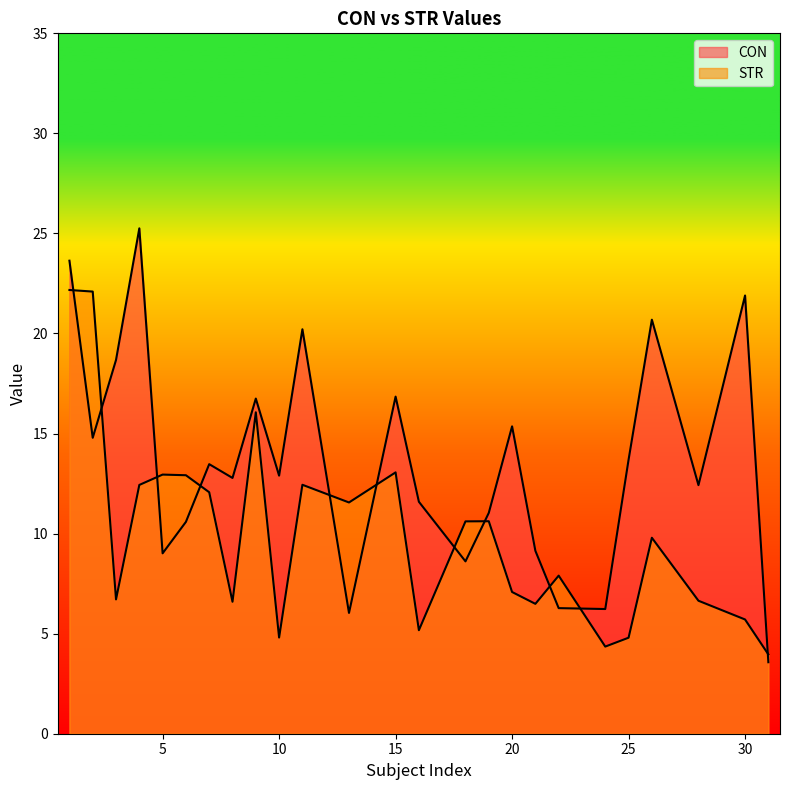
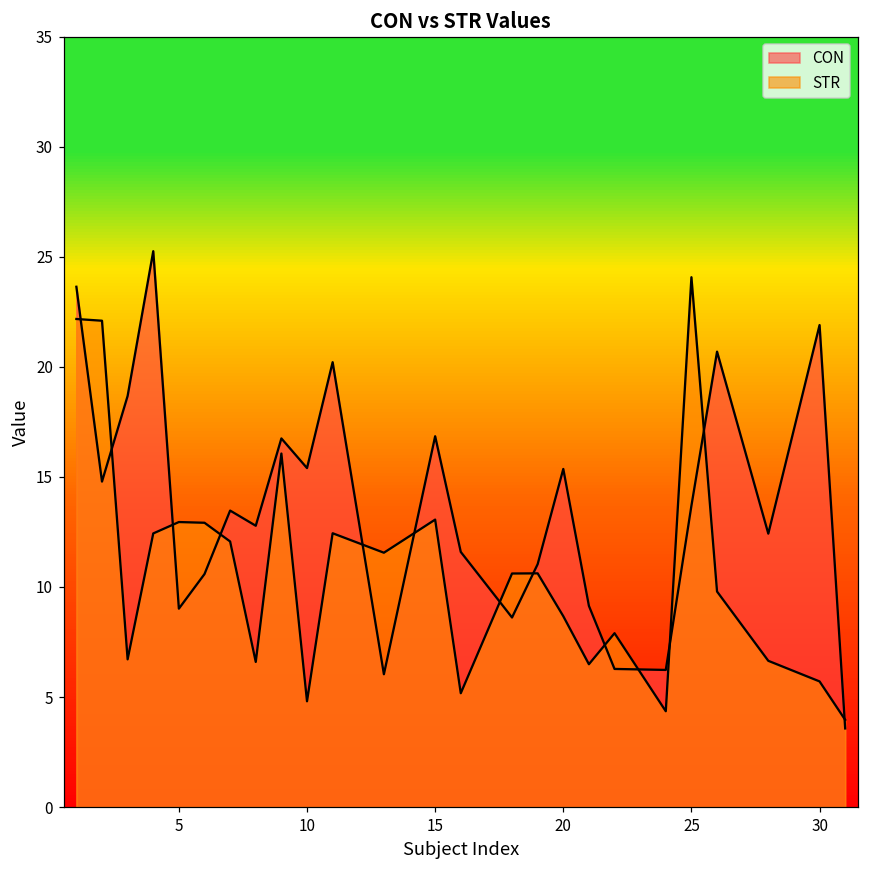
CON, 10: 12.9 -> 15.4
STR, 20: 7.1 -> 8.7
STR, 25: 4.8 -> 24.1
